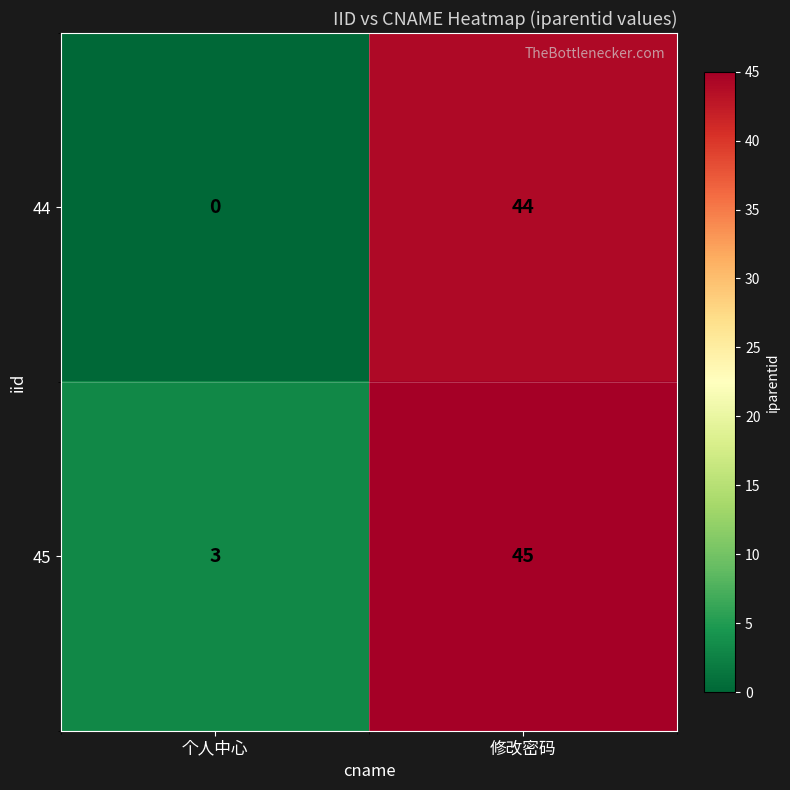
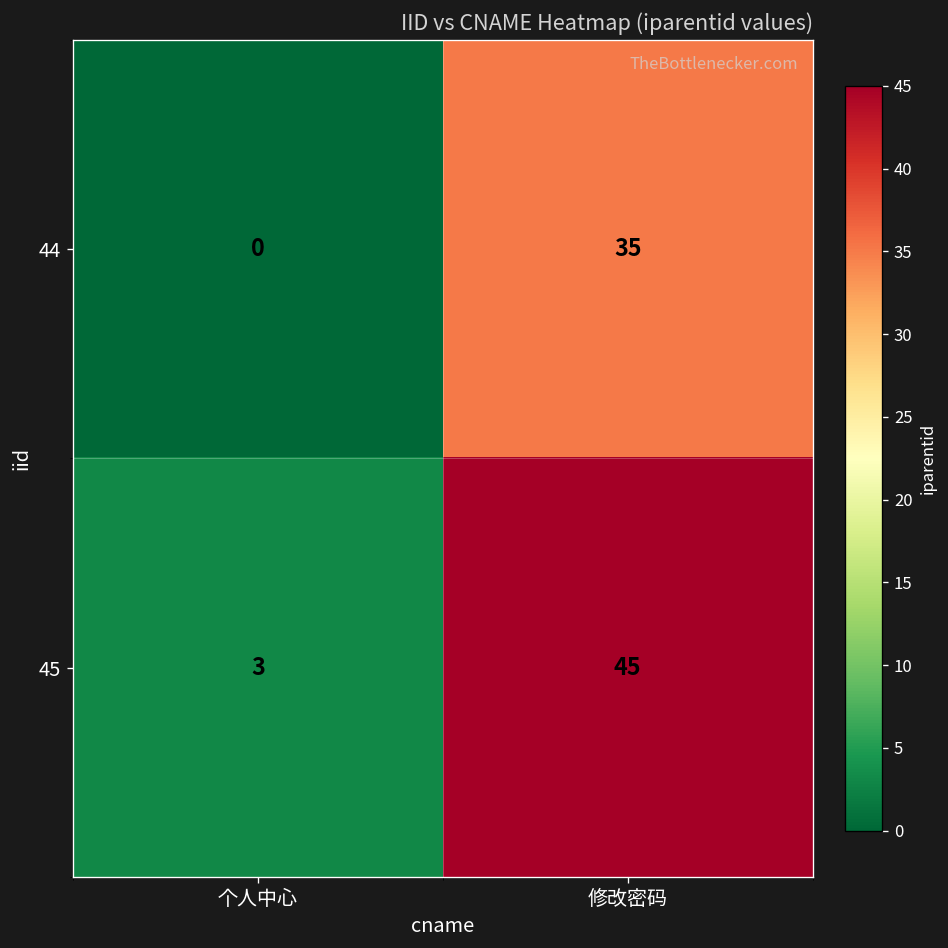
44, 修改密码: 44 -> 35
